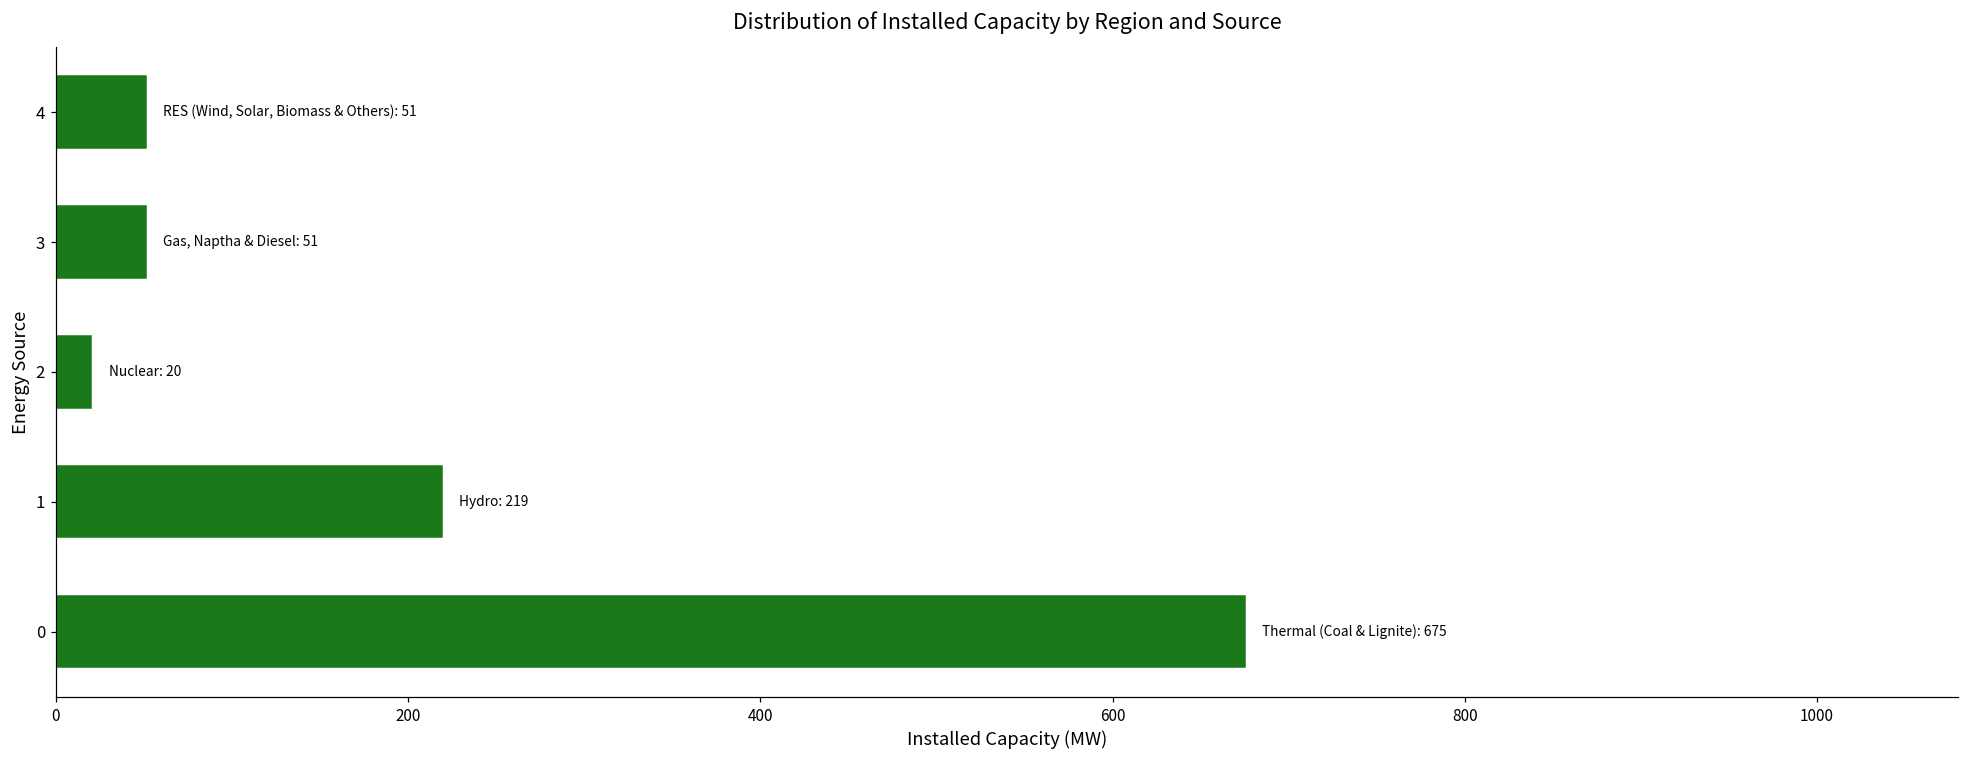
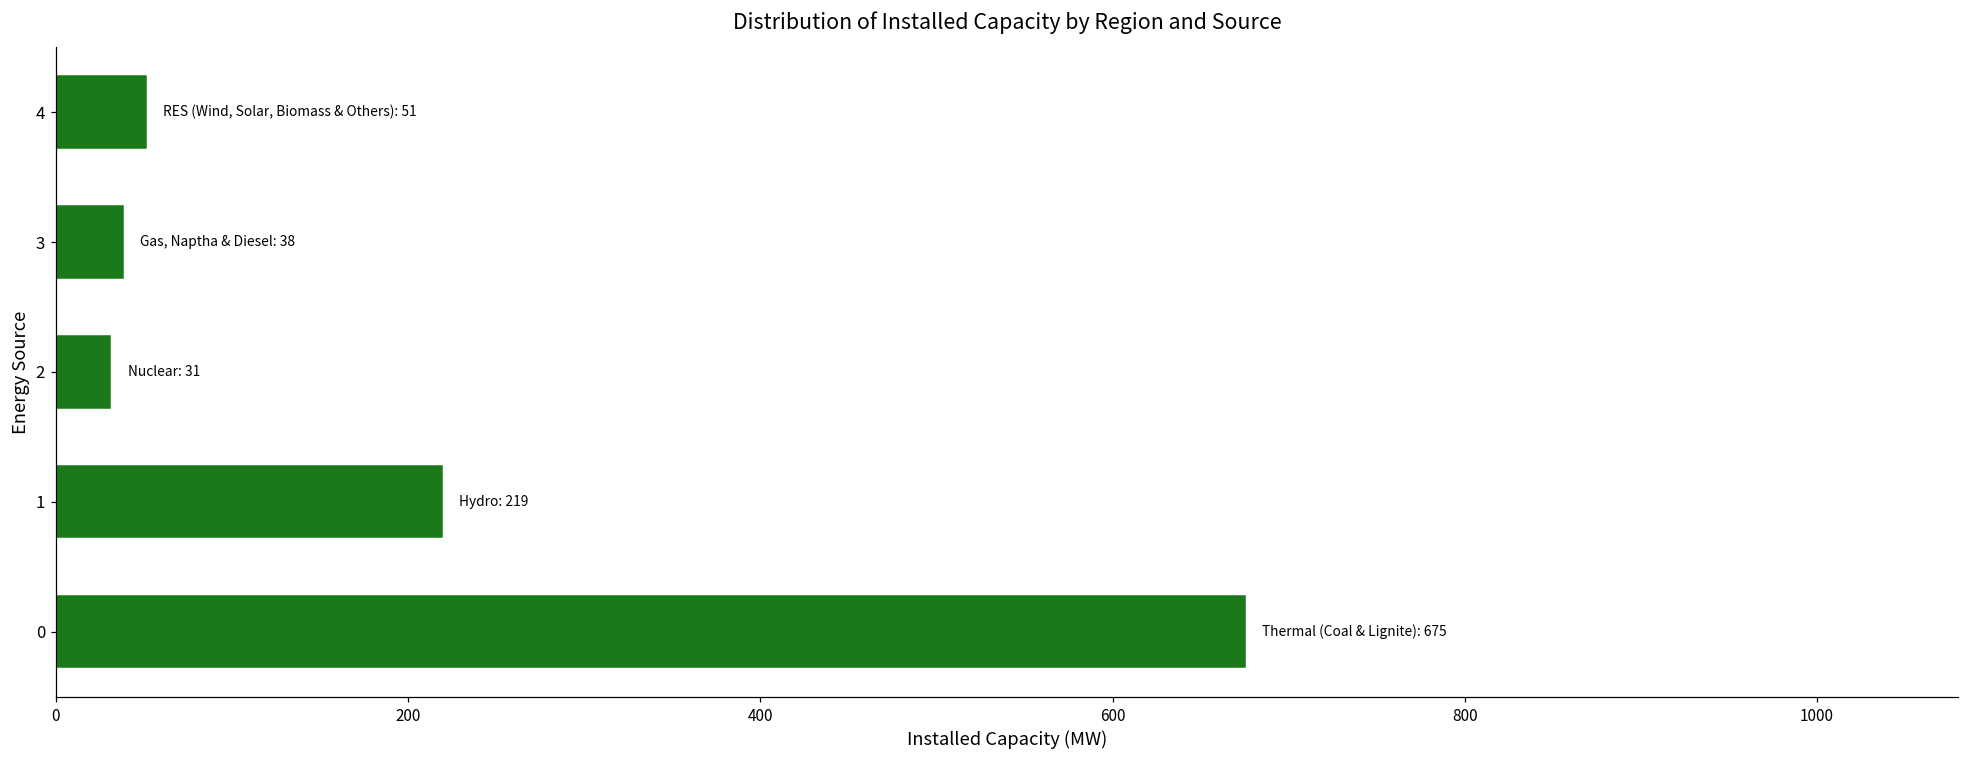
3: 51 -> 38
2: 20 -> 31
